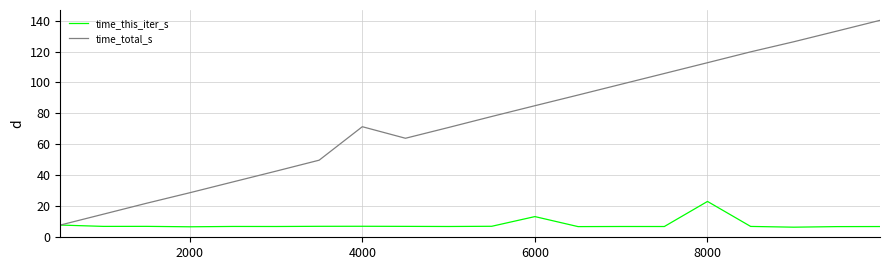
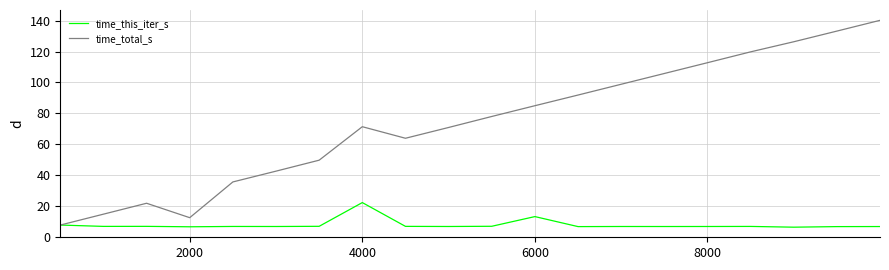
time_total_s, 2000: 29 -> 13
time_this_iter_s, 4000: 7 -> 22
time_this_iter_s, 8000: 23 -> 7
